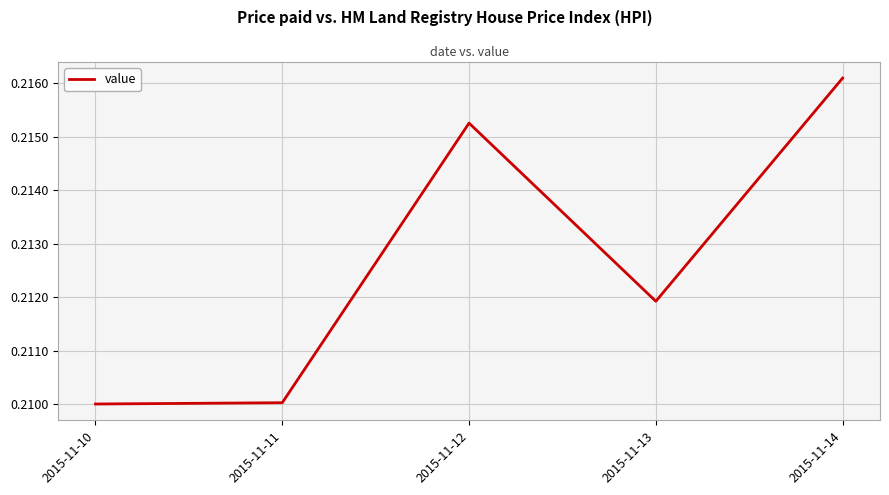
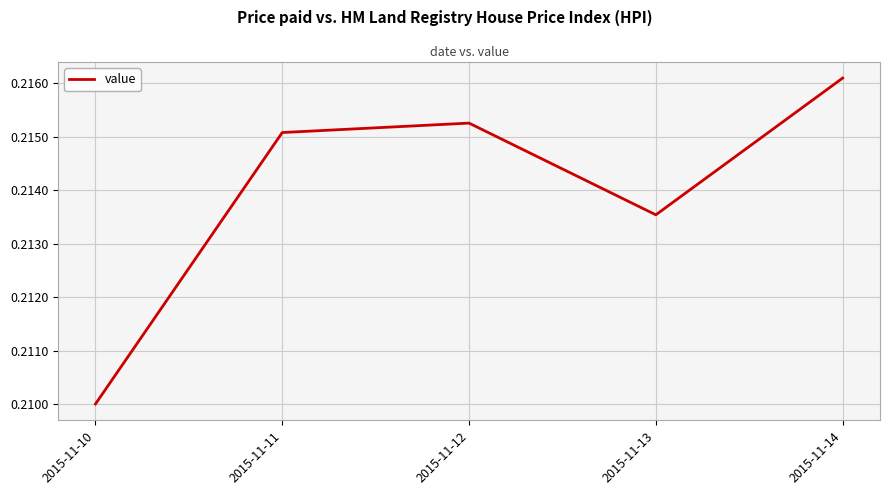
2015-11-11: 0.2100 -> 0.2151
2015-11-13: 0.2119 -> 0.2135
